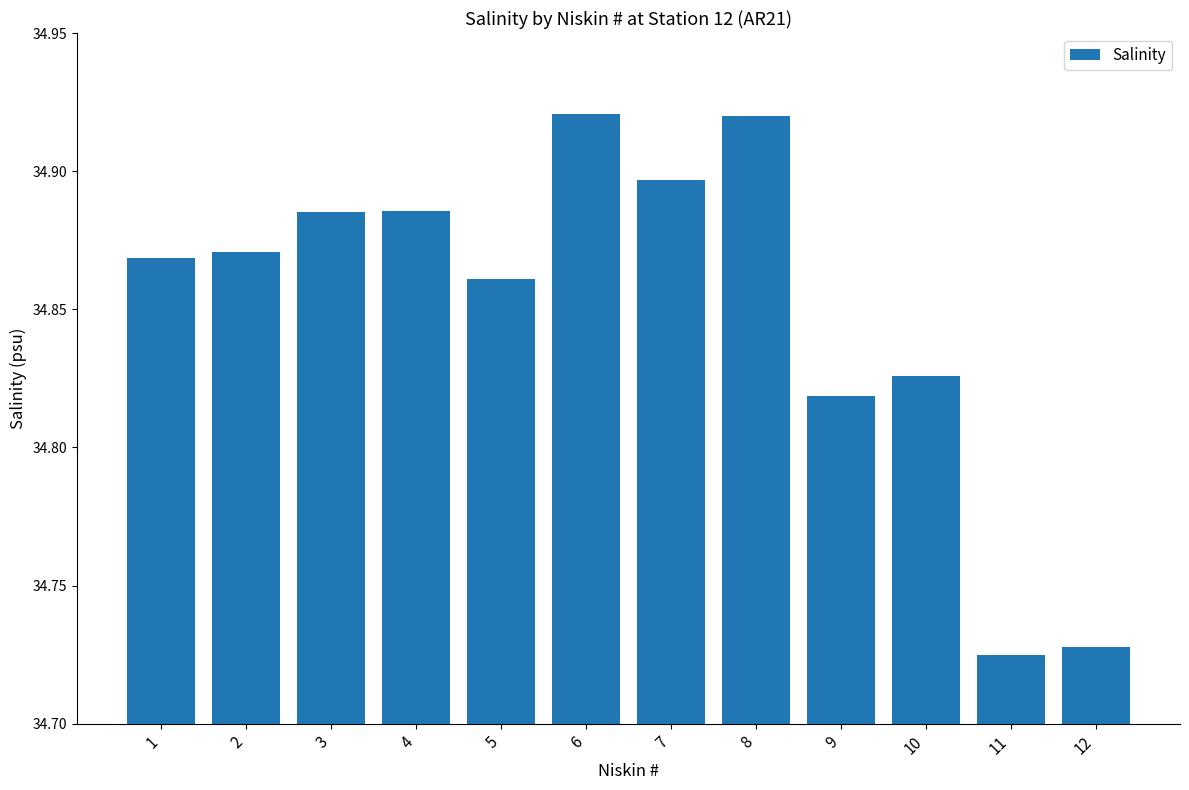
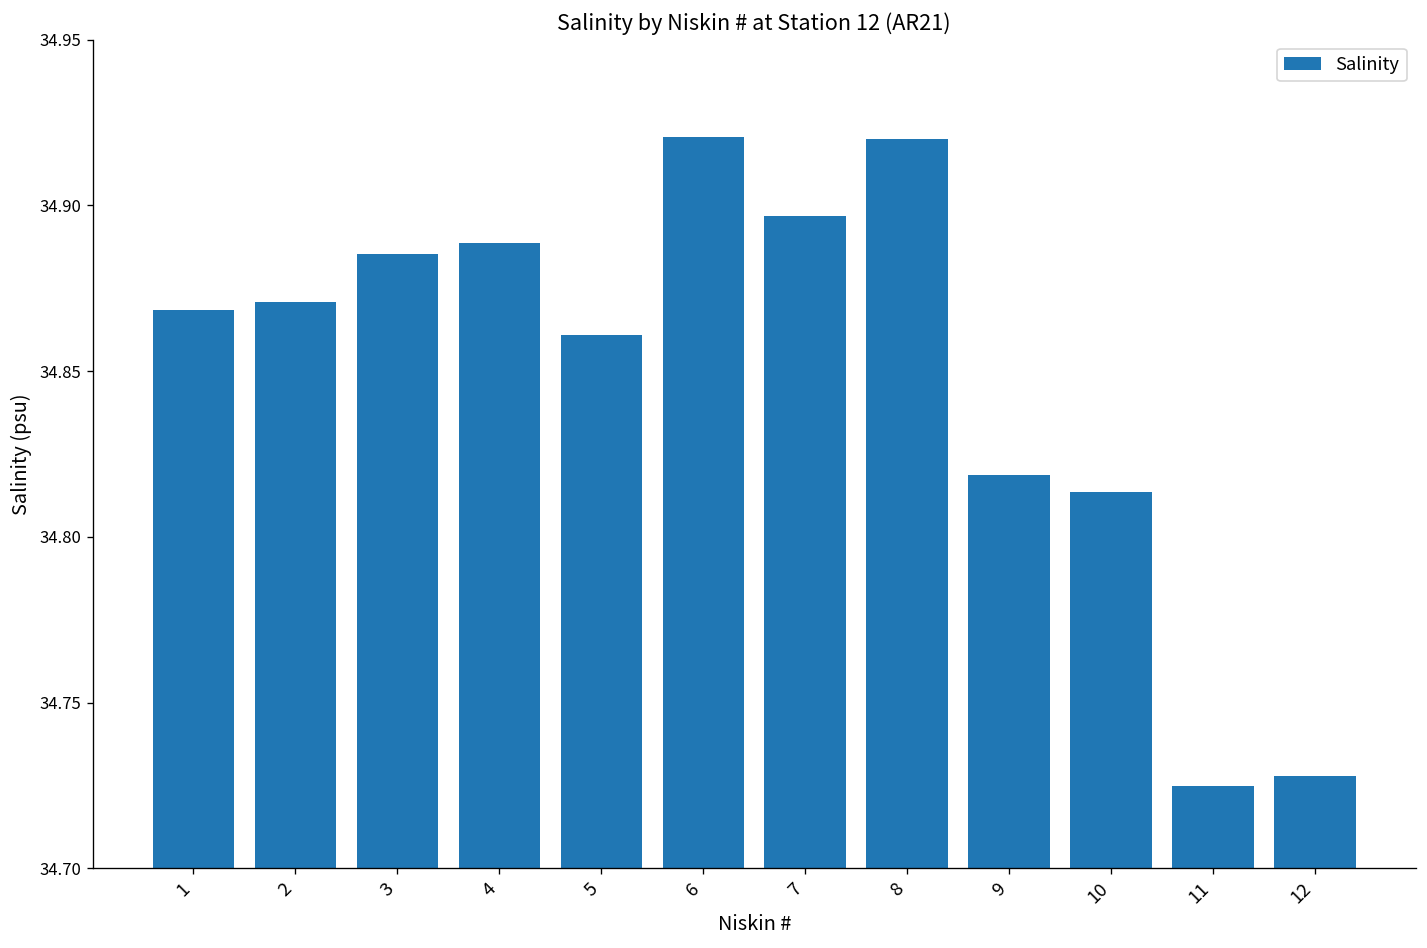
4: 34.886 -> 34.889
10: 34.826 -> 34.814
